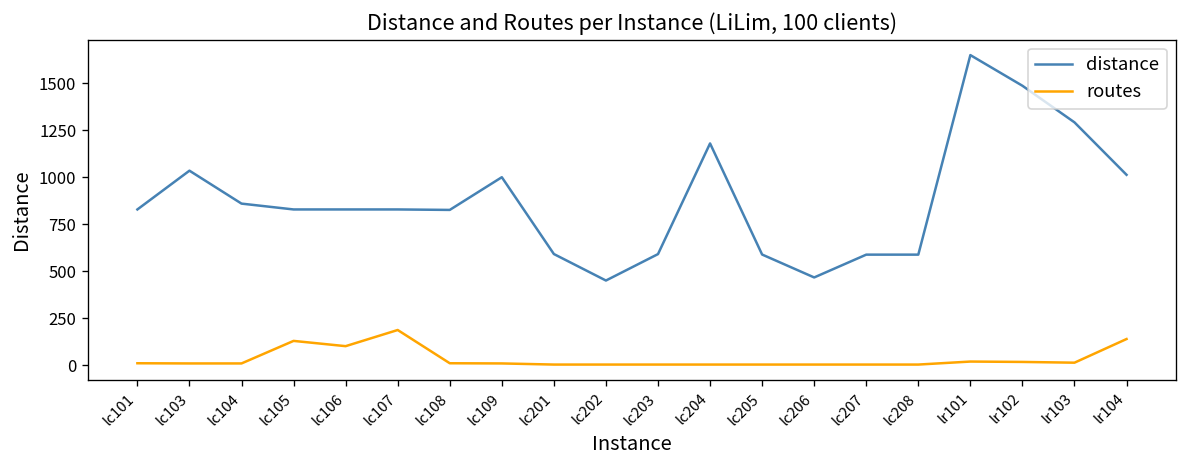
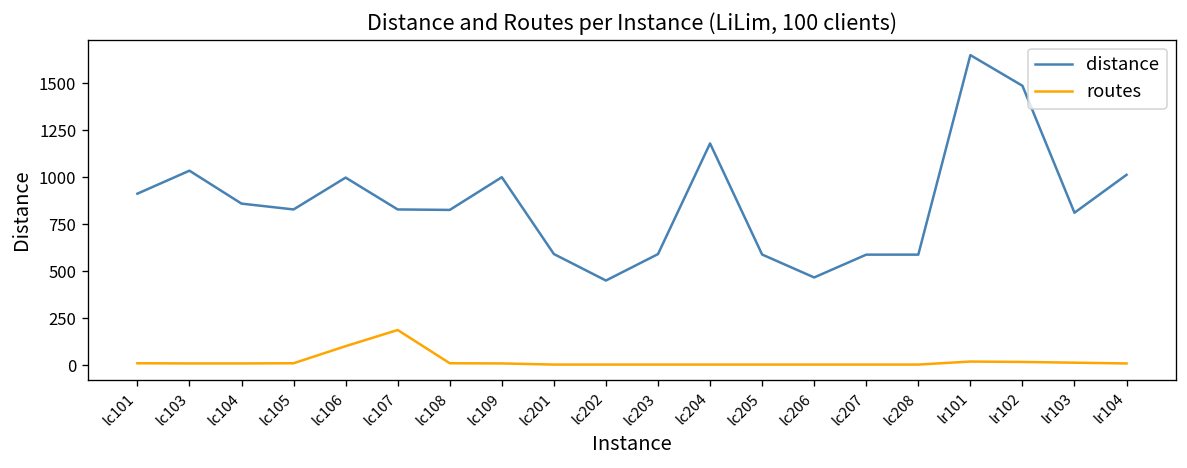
distance, lc101: 830 -> 910
routes, lc105: 130 -> 10
distance, lc106: 830 -> 1000
distance, lr103: 1290 -> 810
routes, lr104: 140 -> 10
